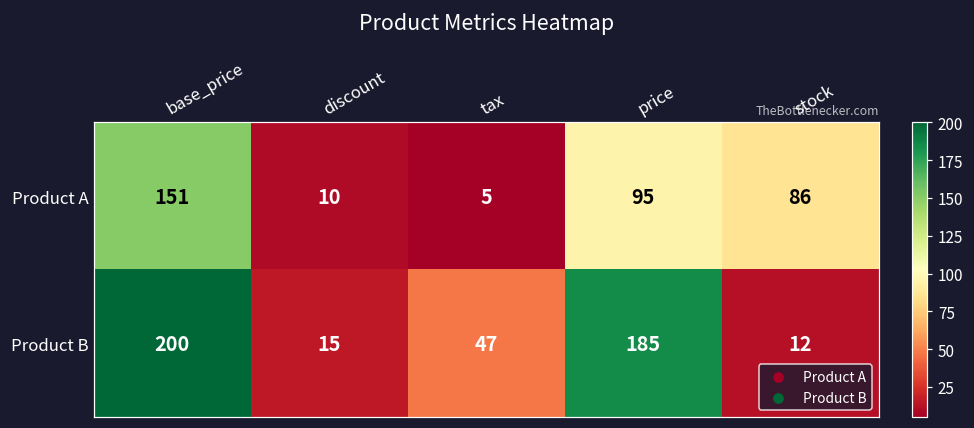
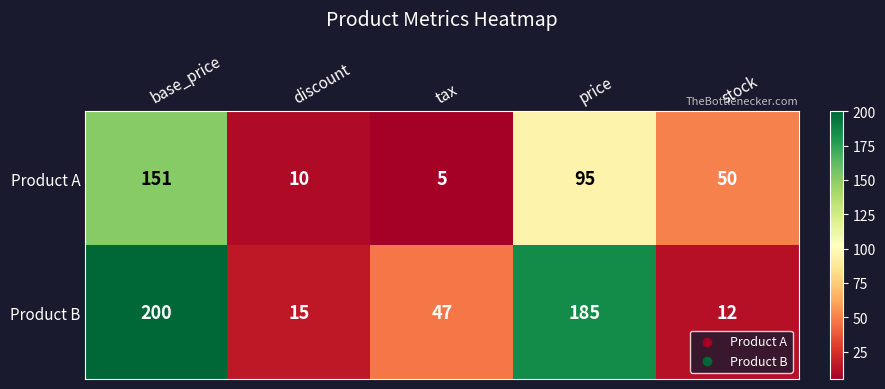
Product A, stock: 86 -> 50
